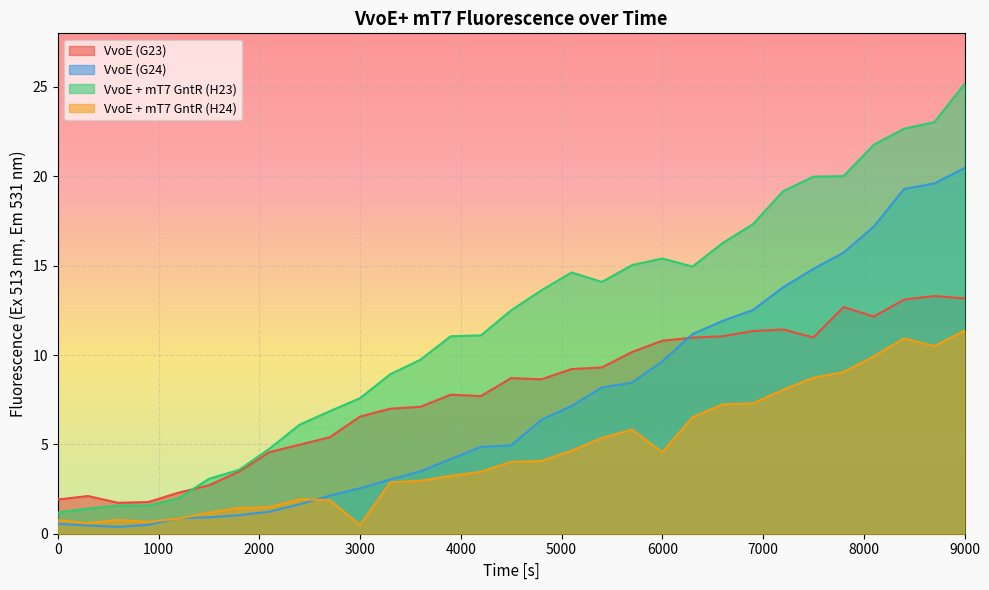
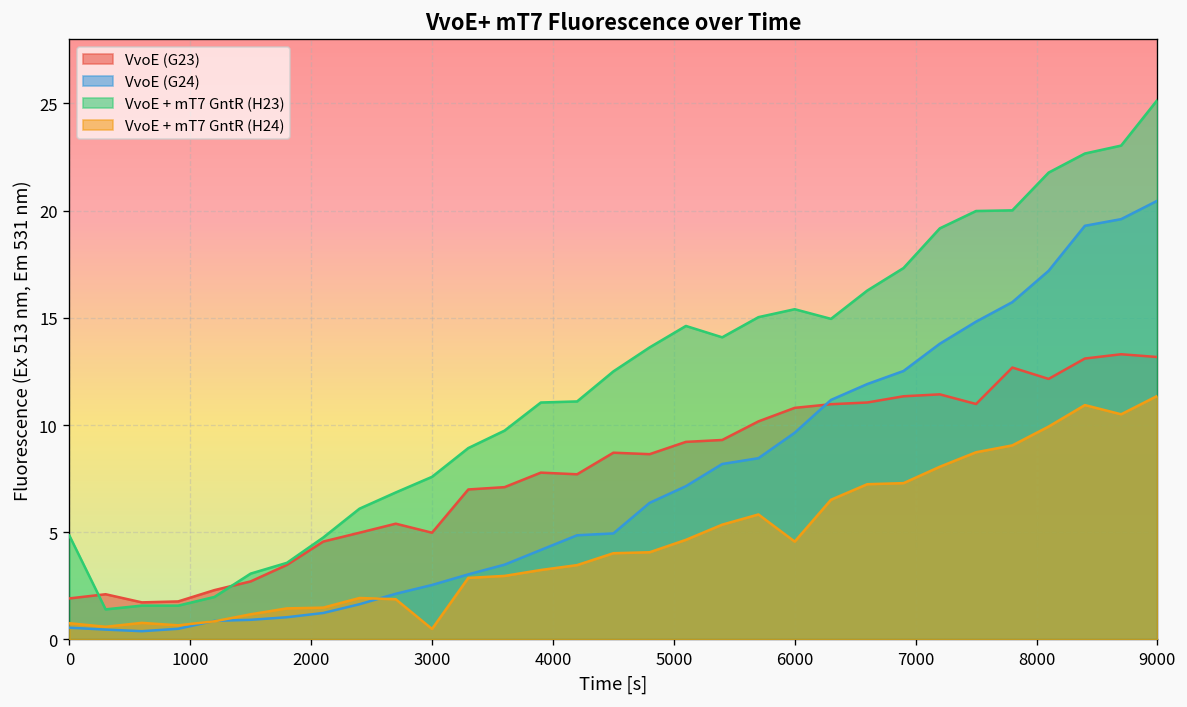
VvoE + mT7 GntR (H23), 0: 1.2 -> 4.8
VvoE (G23), 3000: 6.6 -> 5.0
